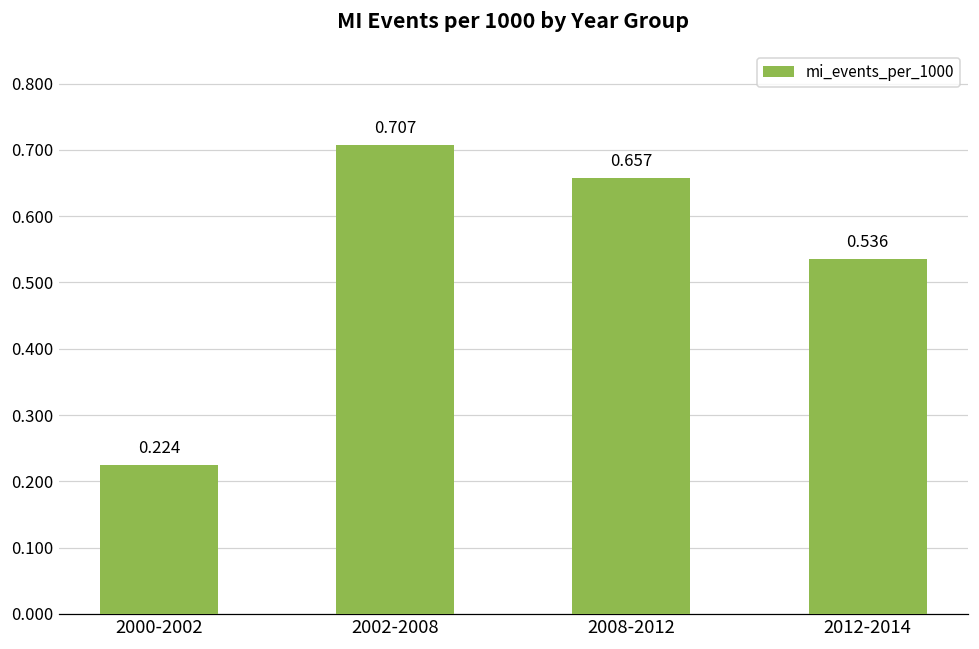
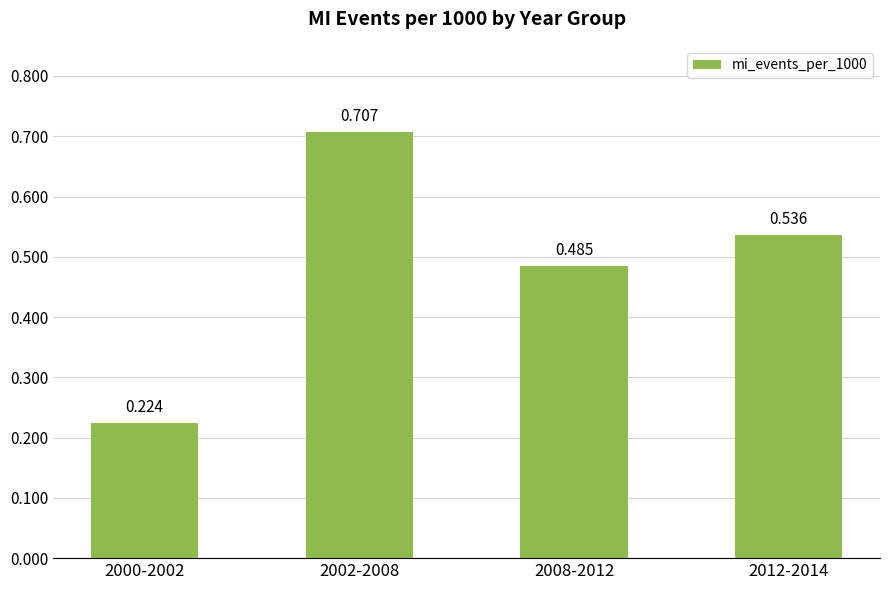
2008-2012: 0.657 -> 0.485
